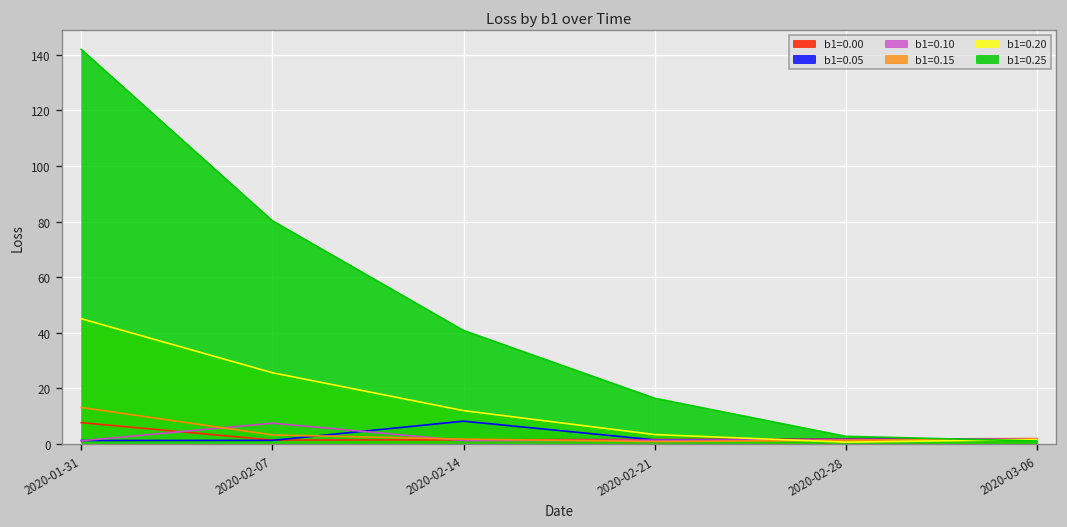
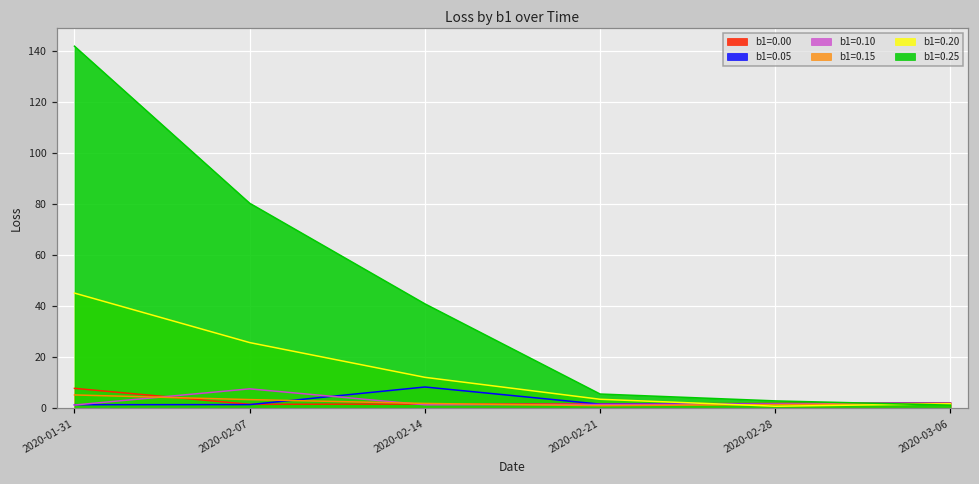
b1=0.15, 2020-01-31: 13 -> 5
b1=0.25, 2020-02-21: 16 -> 5
